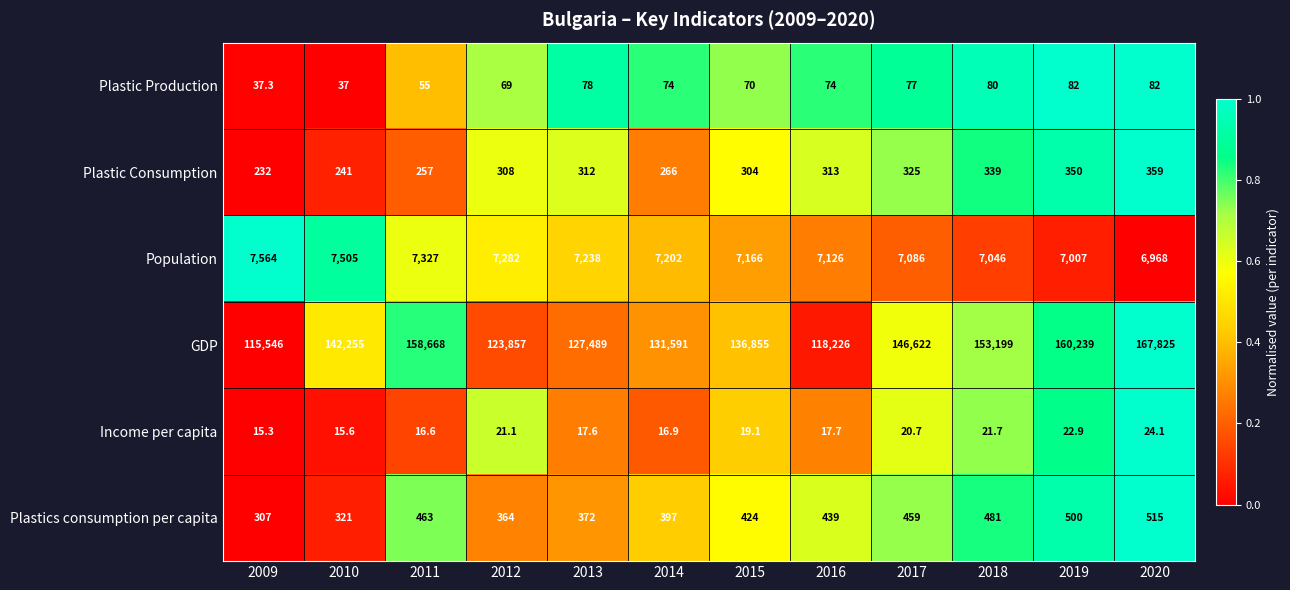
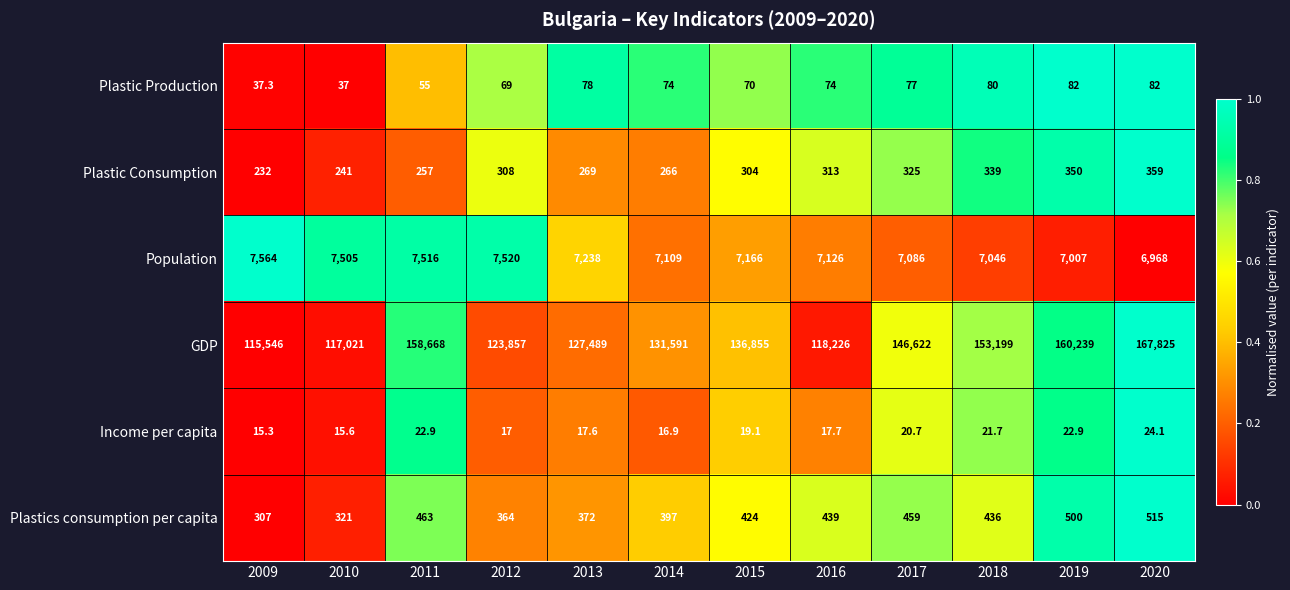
Plastic Consumption, 2013: 312 -> 269
Population, 2011: 7,327 -> 7,516
Population, 2012: 7,282 -> 7,520
Population, 2014: 7,202 -> 7,109
GDP, 2010: 142,255 -> 117,021
Income per capita, 2011: 16.6 -> 22.9
Income per capita, 2012: 21.1 -> 17
Plastics consumption per capita, 2018: 481 -> 436
